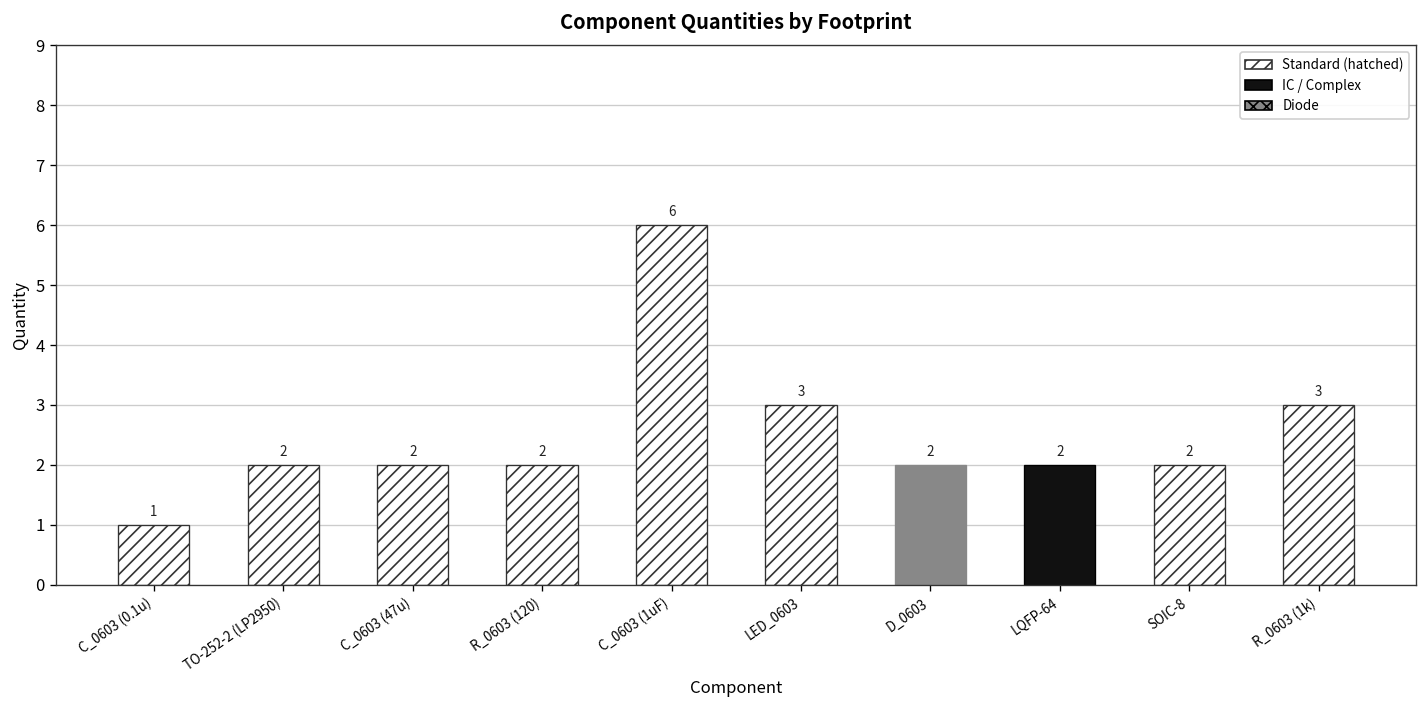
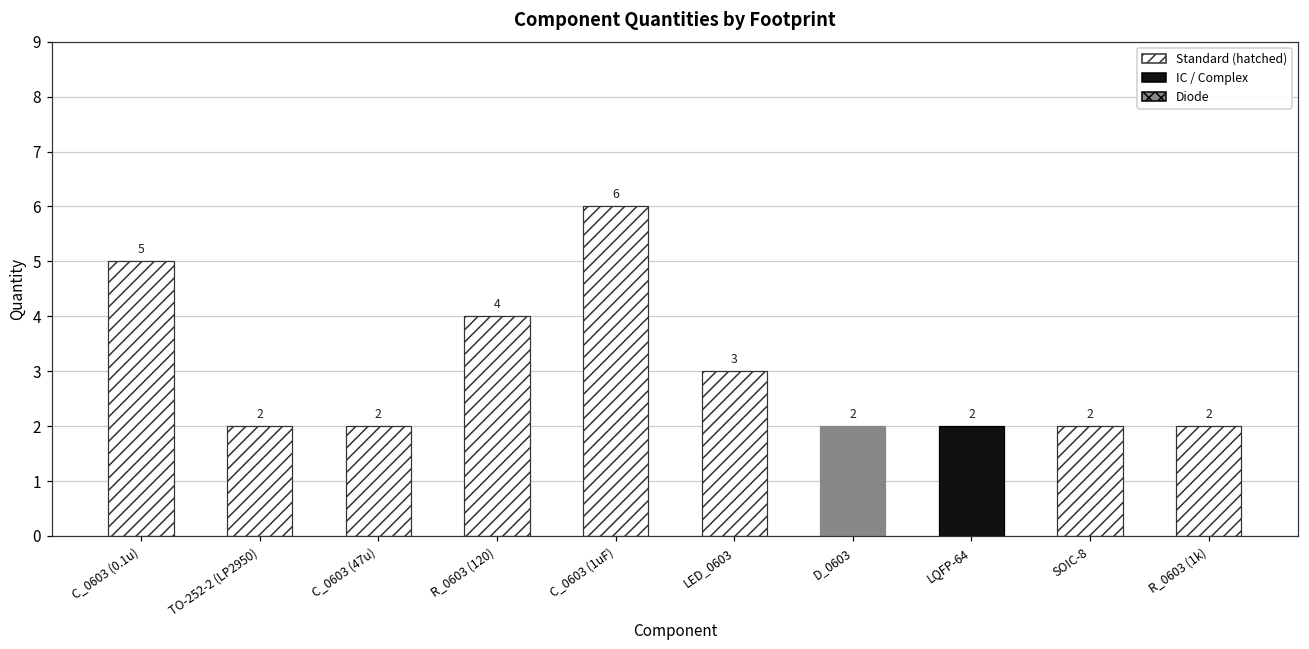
C_0603 (0.1u): 1 -> 5
R_0603 (120): 2 -> 4
R_0603 (1k): 3 -> 2
